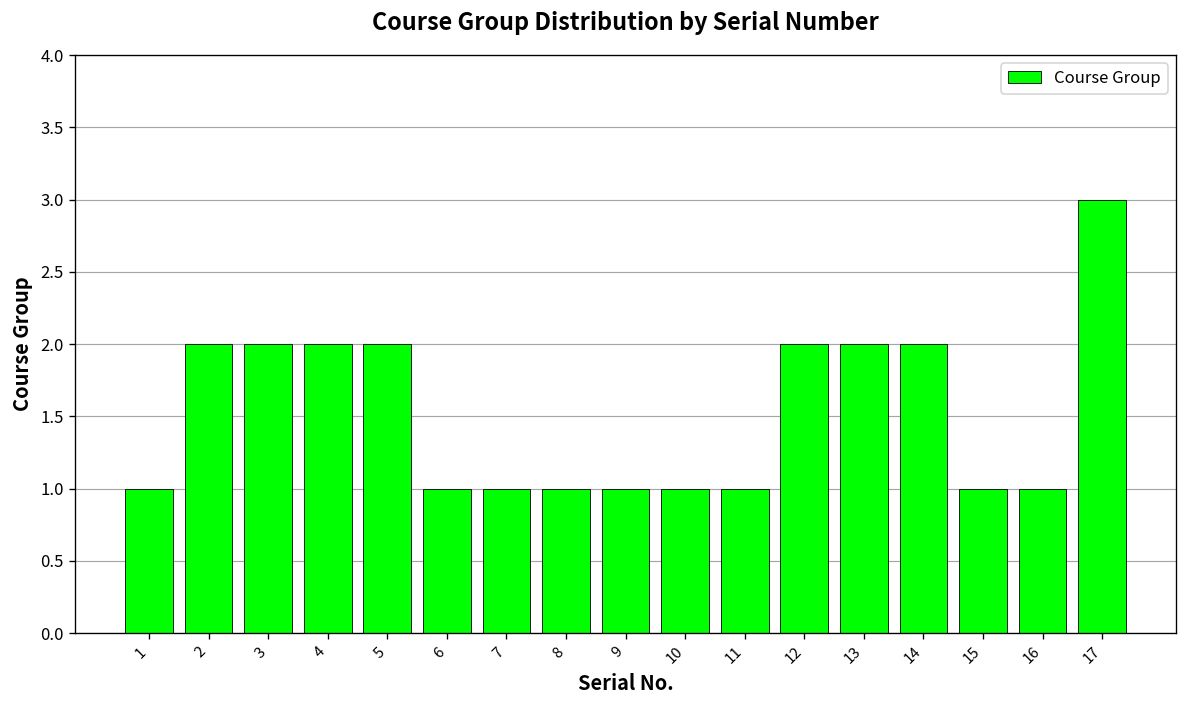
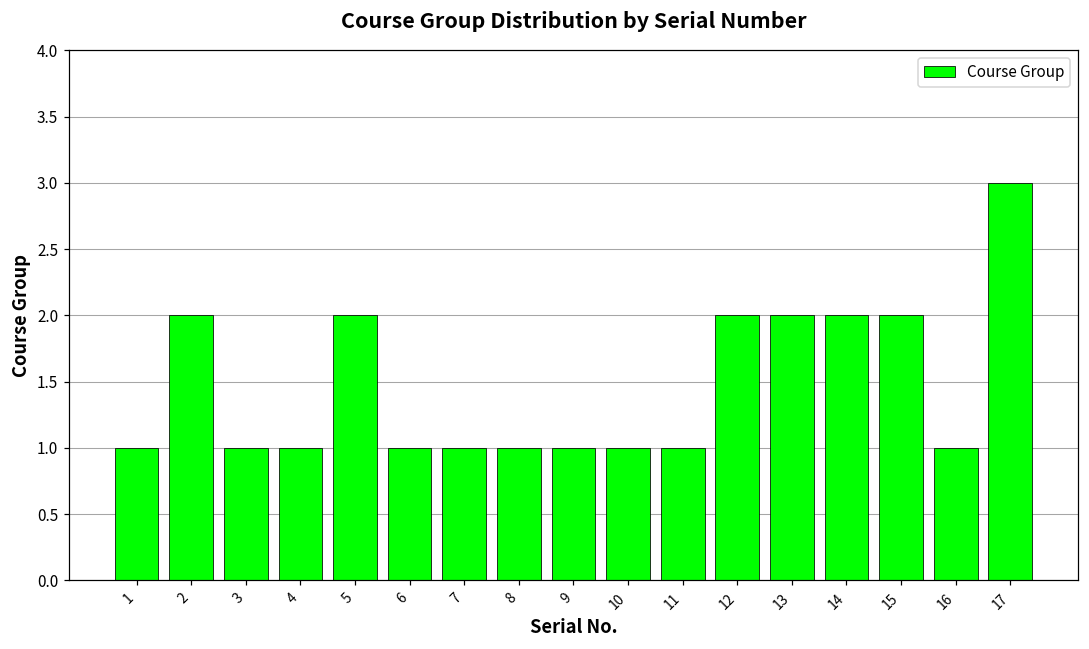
3: 2 -> 1
4: 2 -> 1
15: 1 -> 2
